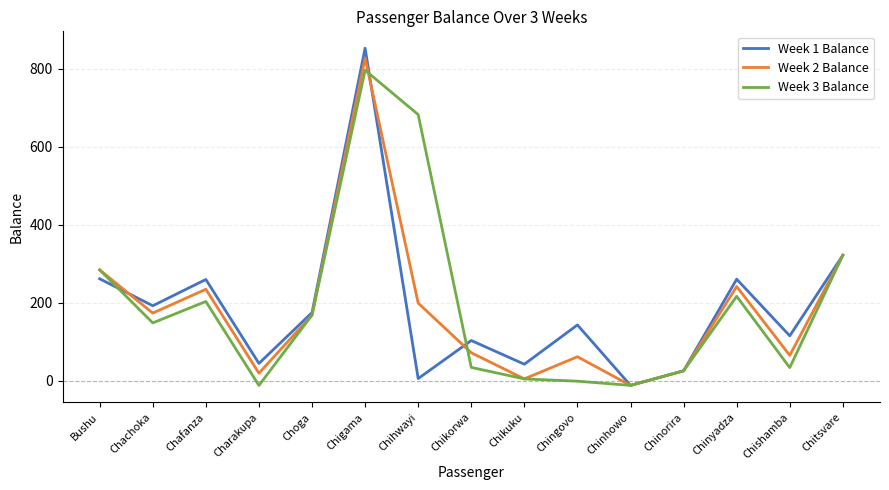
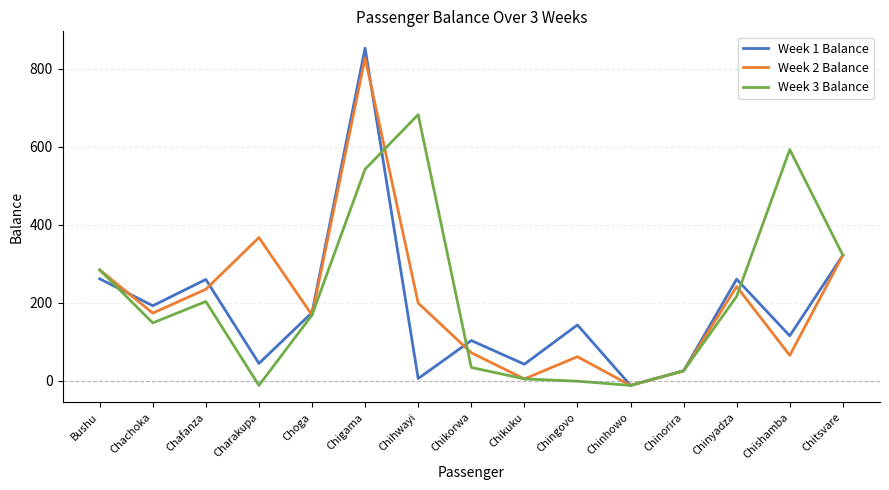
Week 2 Balance, Charakupa: 20 -> 370
Week 3 Balance, Chigama: 800 -> 540
Week 3 Balance, Chishamba: 30 -> 590
